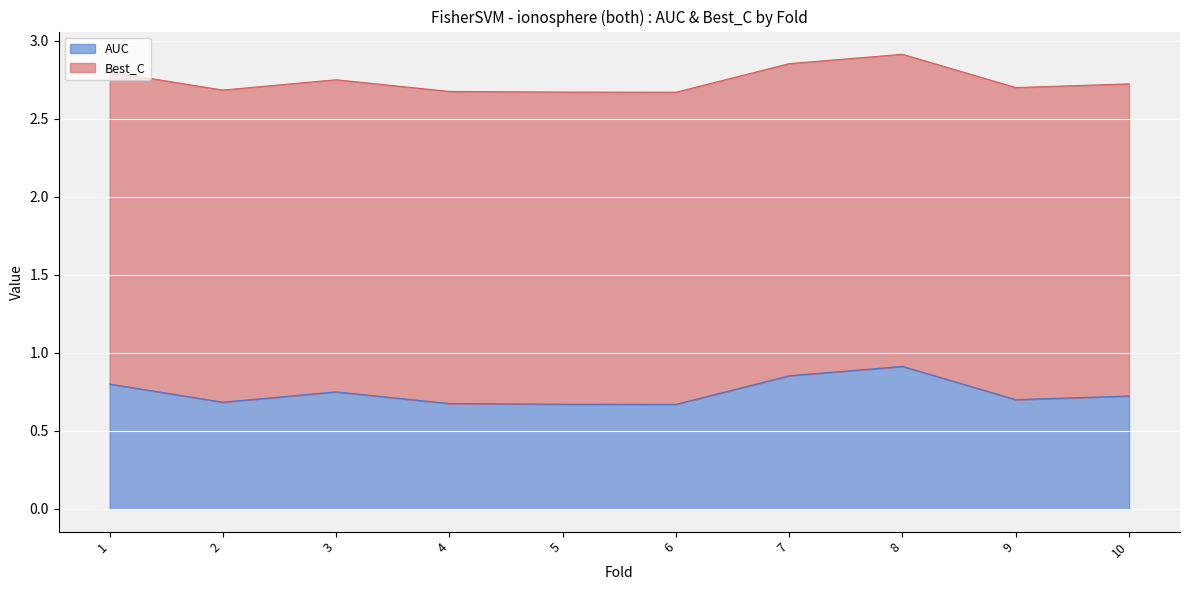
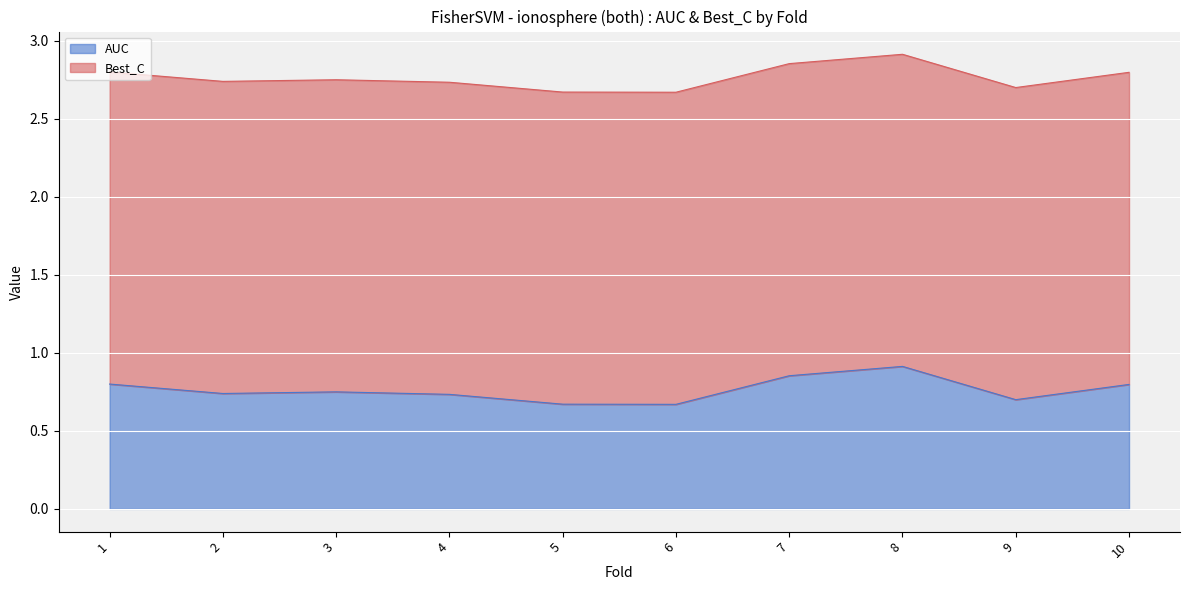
AUC, 2: 0.68 -> 0.74
AUC, 4: 0.68 -> 0.73
AUC, 10: 0.72 -> 0.80
